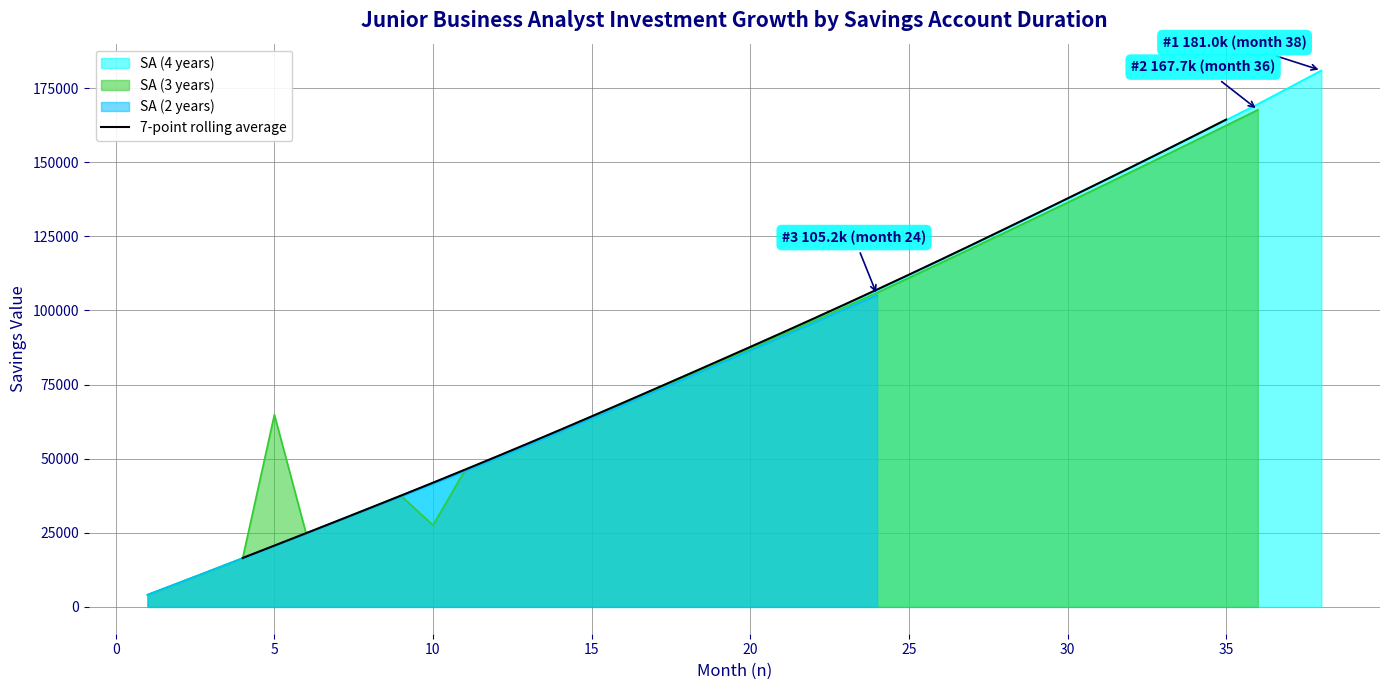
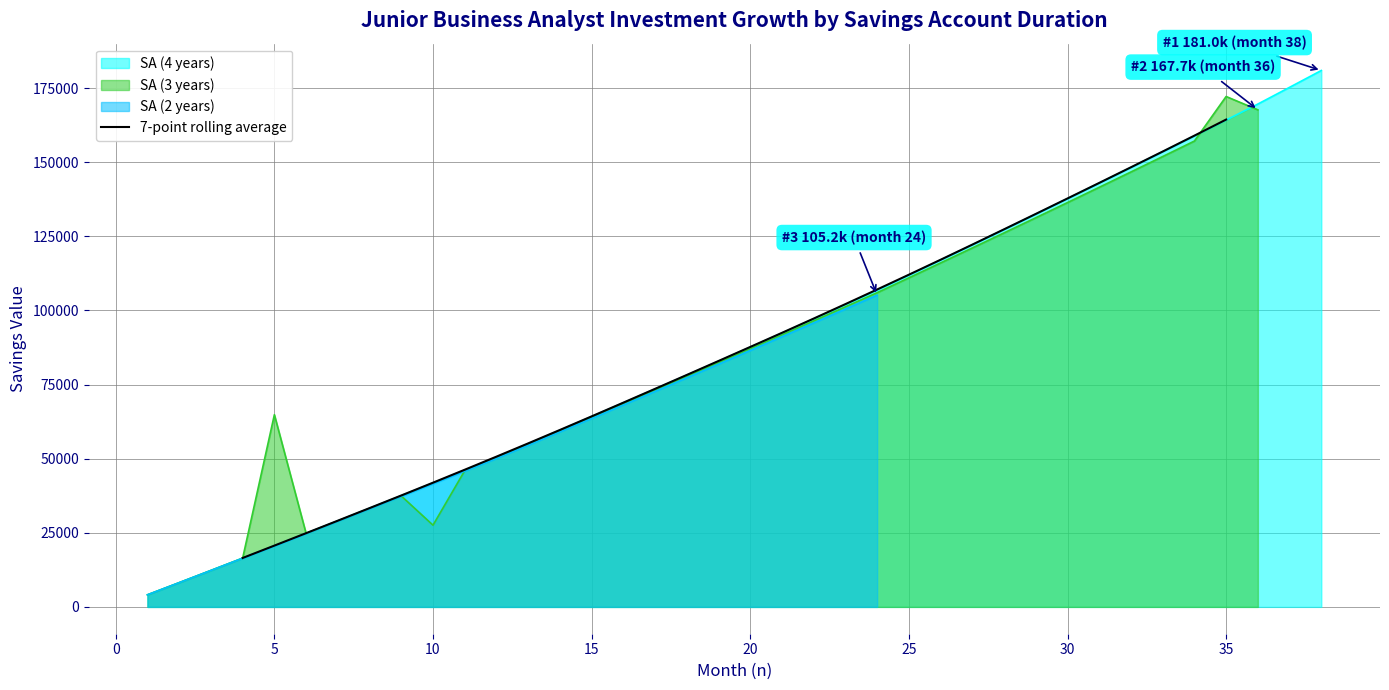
SA (3 years), 35: 162000 -> 172000
